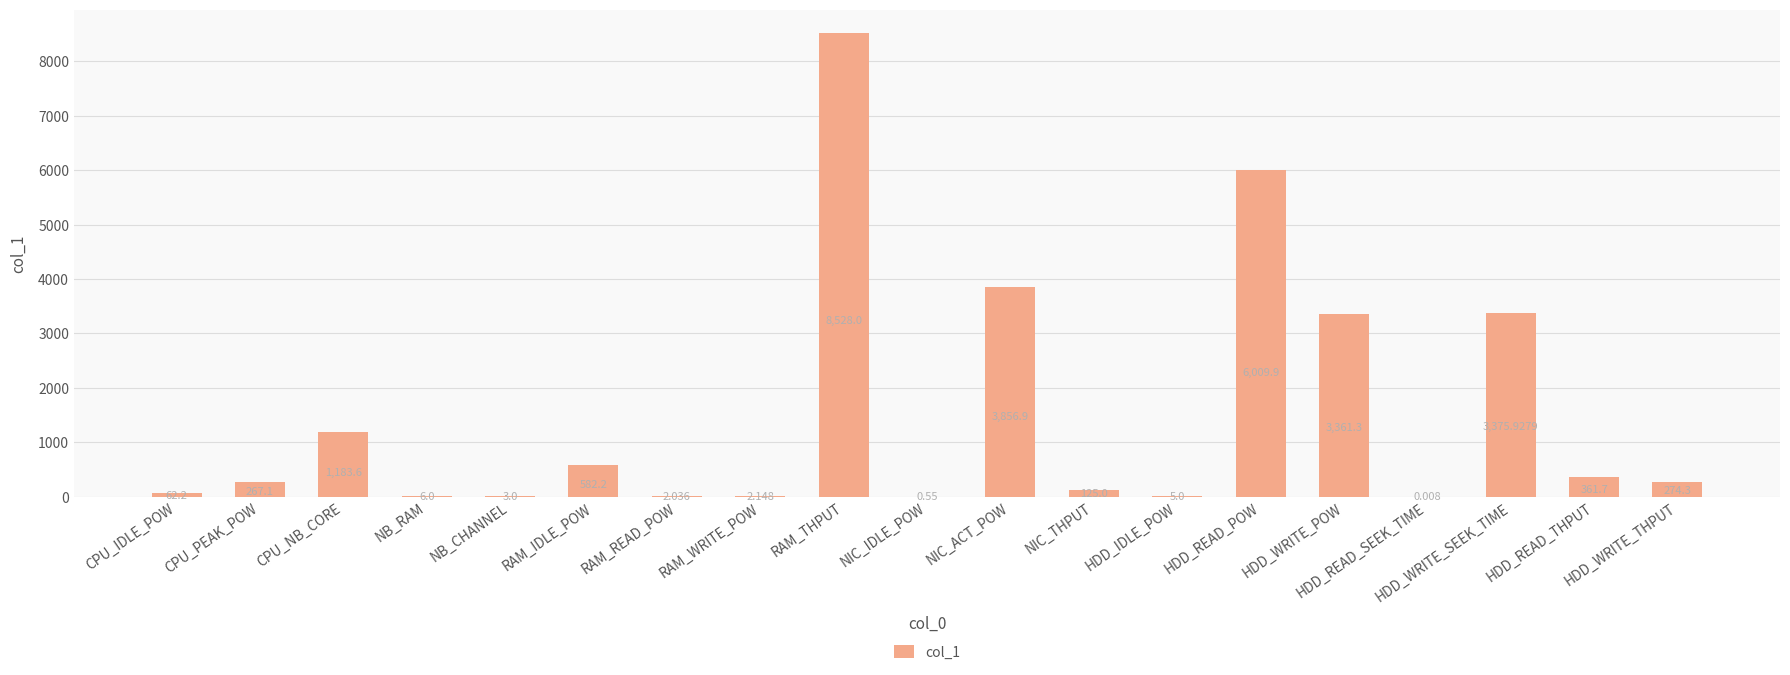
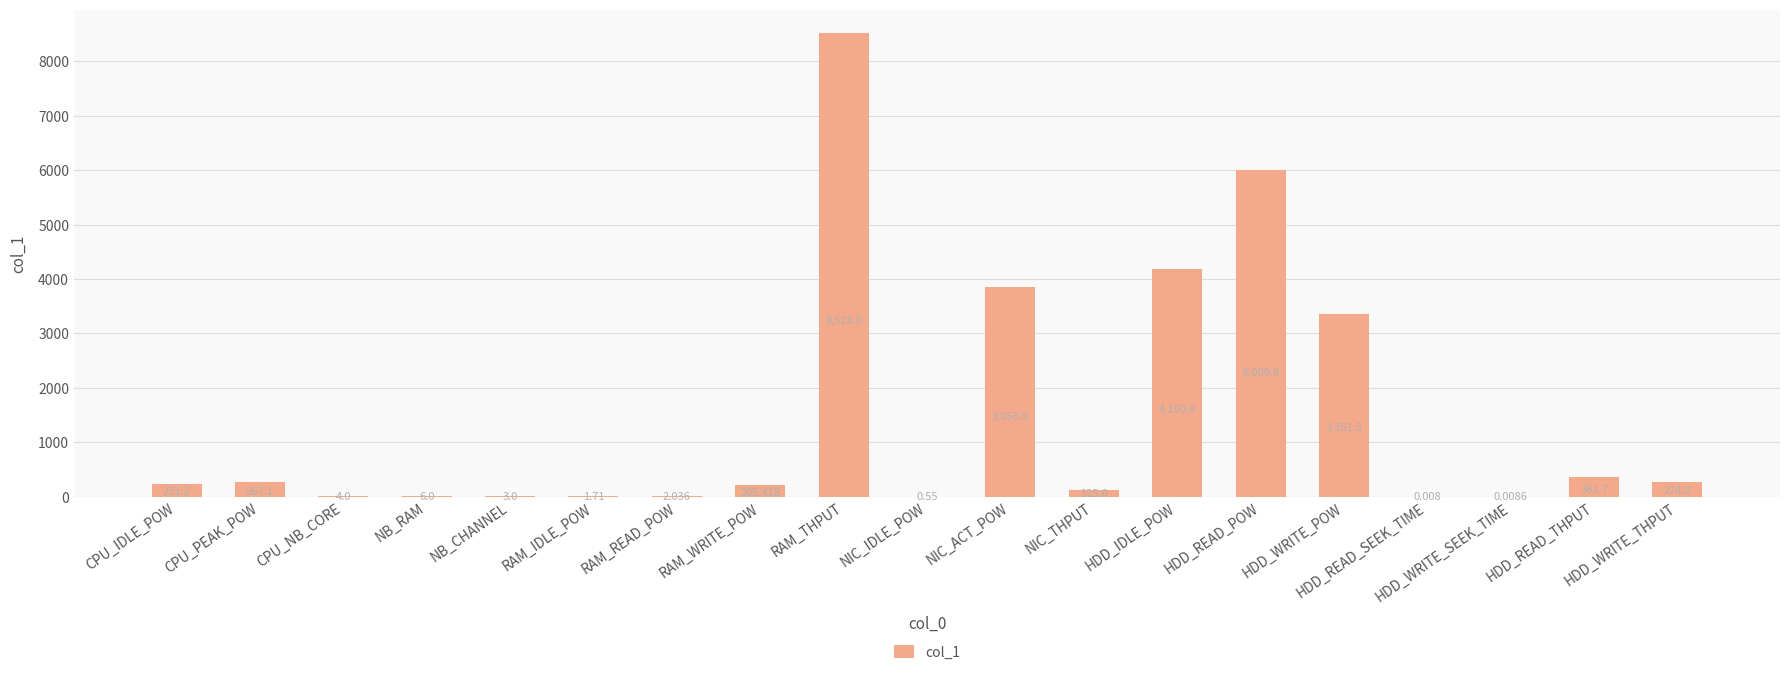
CPU_IDLE_POW: 62.2 -> 231.2
CPU_NB_CORE: 1,183.6 -> 4.0
RAM_IDLE_POW: 582.2 -> 1.71
RAM_WRITE_POW: 2.148 -> 205.418
HDD_IDLE_POW: 5.0 -> 4,190.9
HDD_WRITE_SEEK_TIME: 3,375.9279 -> 0.0086
